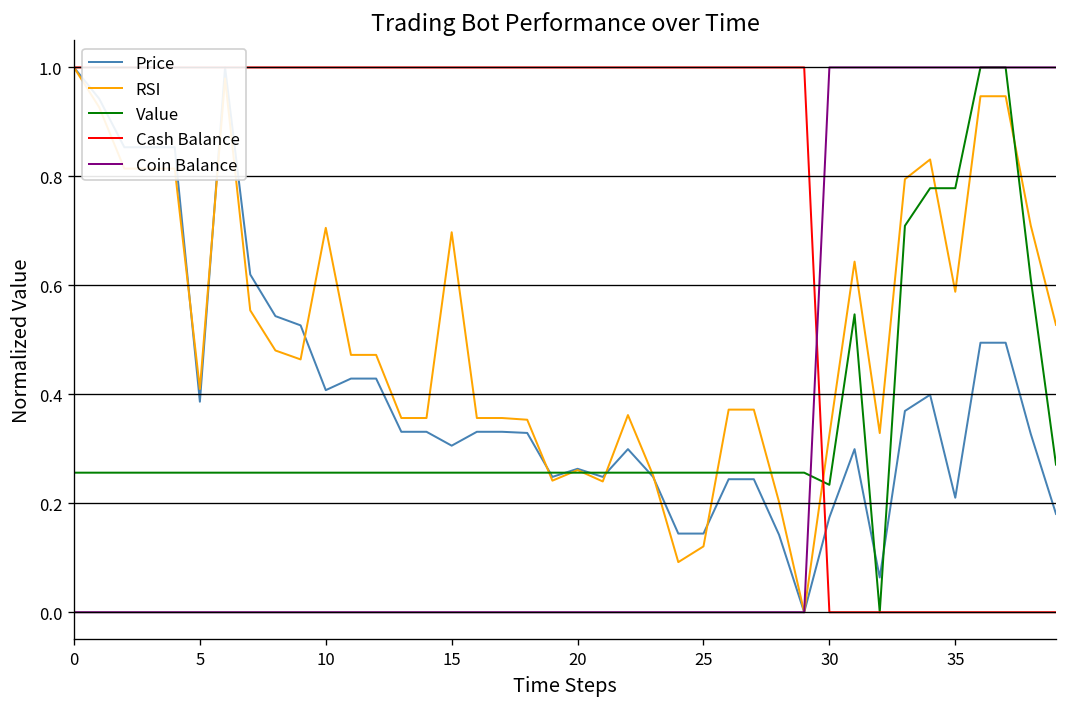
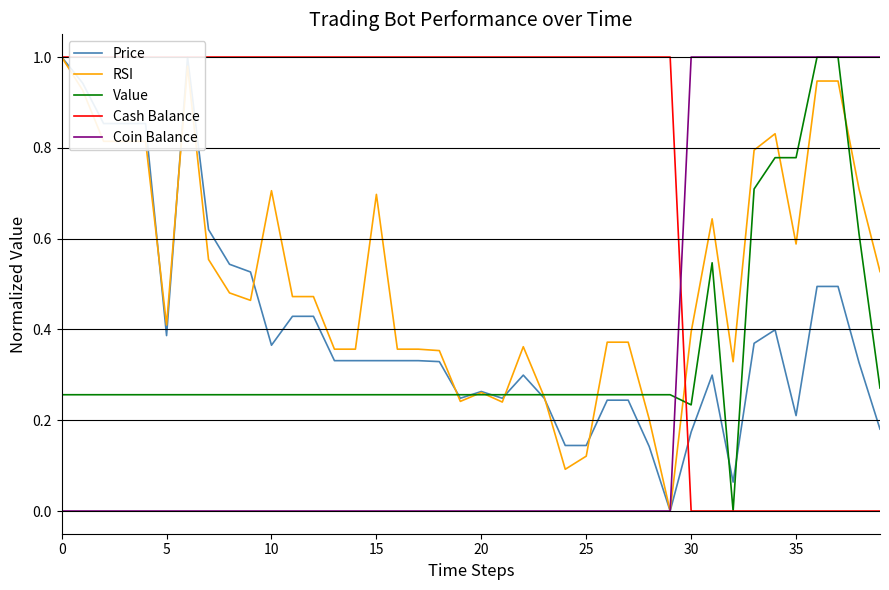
Price, 10: 0.41 -> 0.37
Price, 15: 0.31 -> 0.33
RSI, 30: 0.33 -> 0.39
